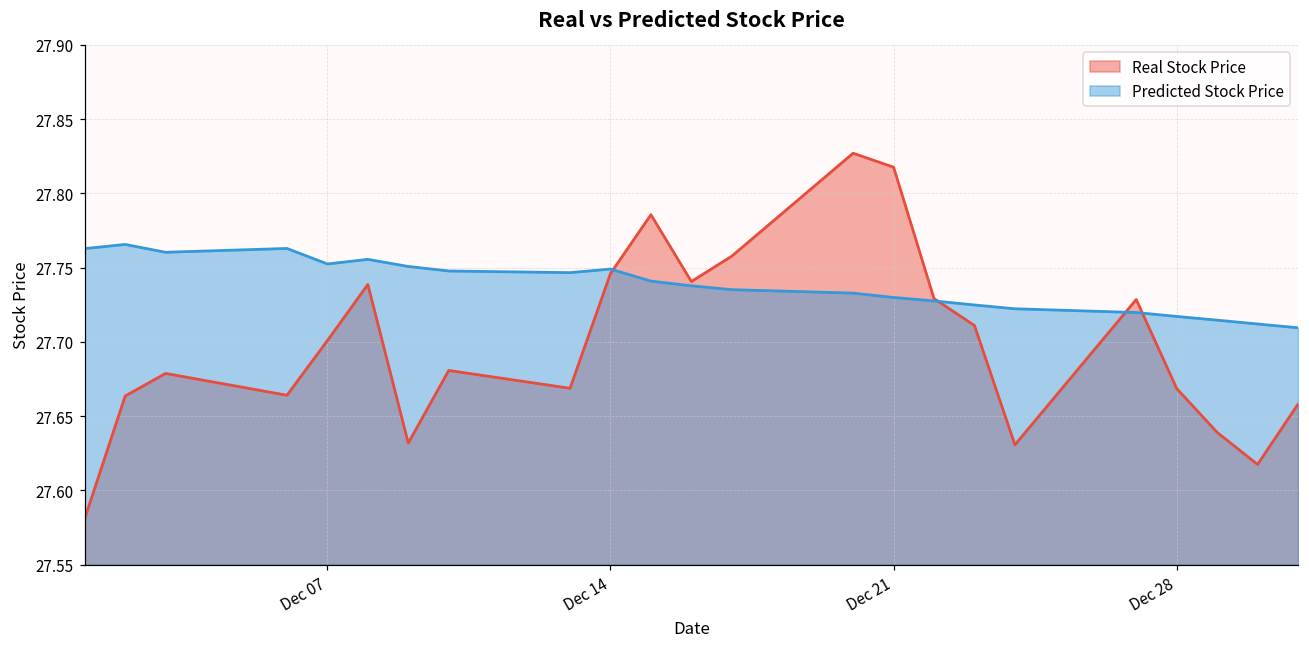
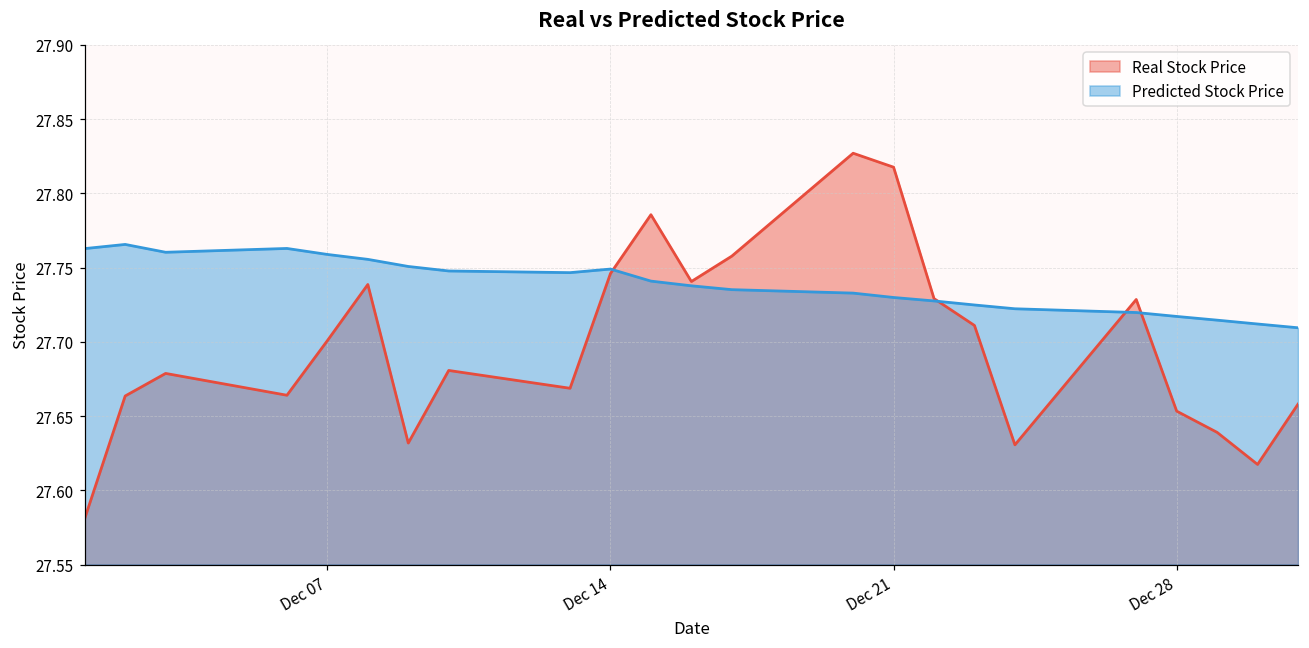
Predicted Stock Price, Dec 07: 27.752 -> 27.759
Real Stock Price, Dec 28: 27.669 -> 27.653
